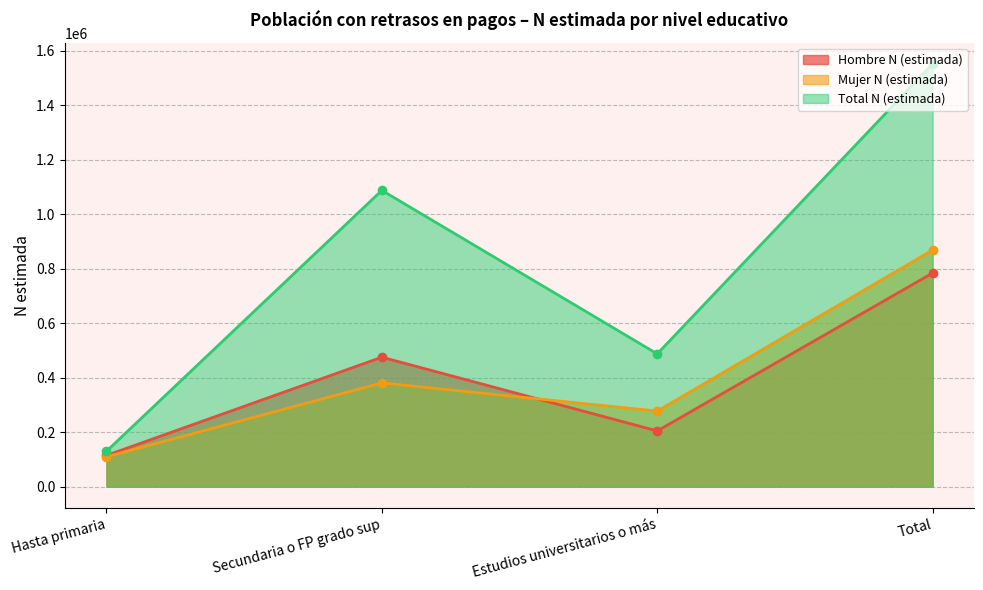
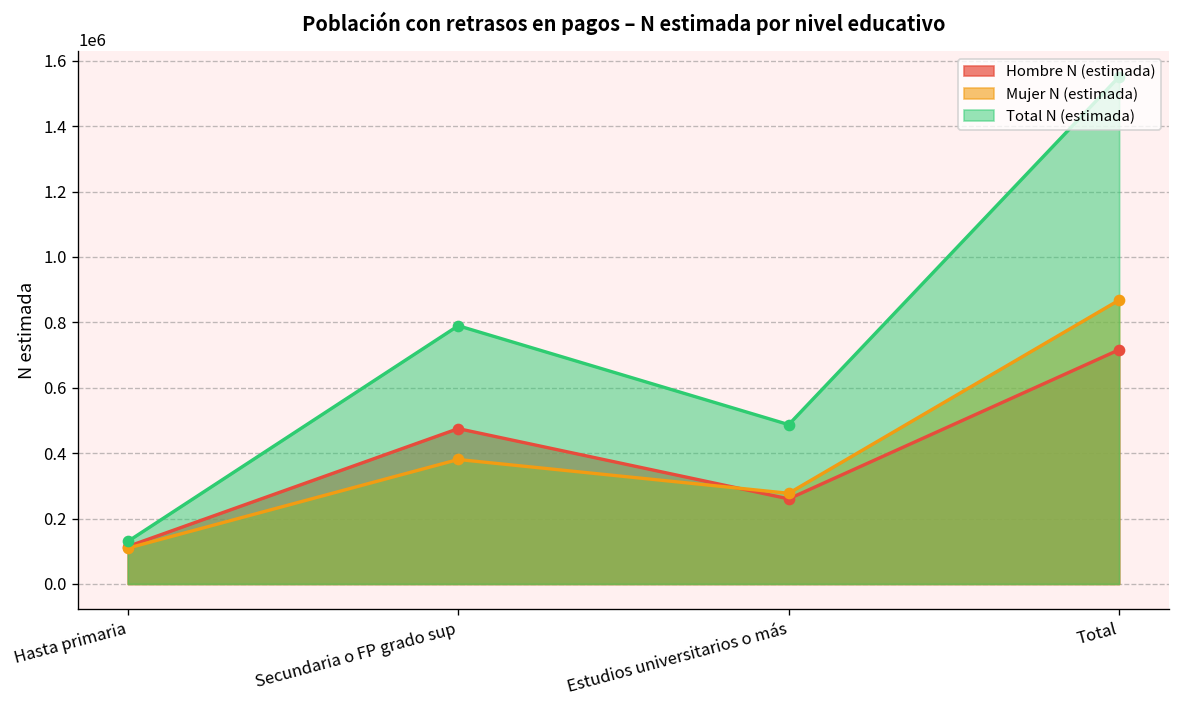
Total N (estimada), Secundaria o FP grado sup: 1090000 -> 790000
Hombre N (estimada), Estudios universitarios o más: 200000 -> 260000
Hombre N (estimada), Total: 780000 -> 720000
